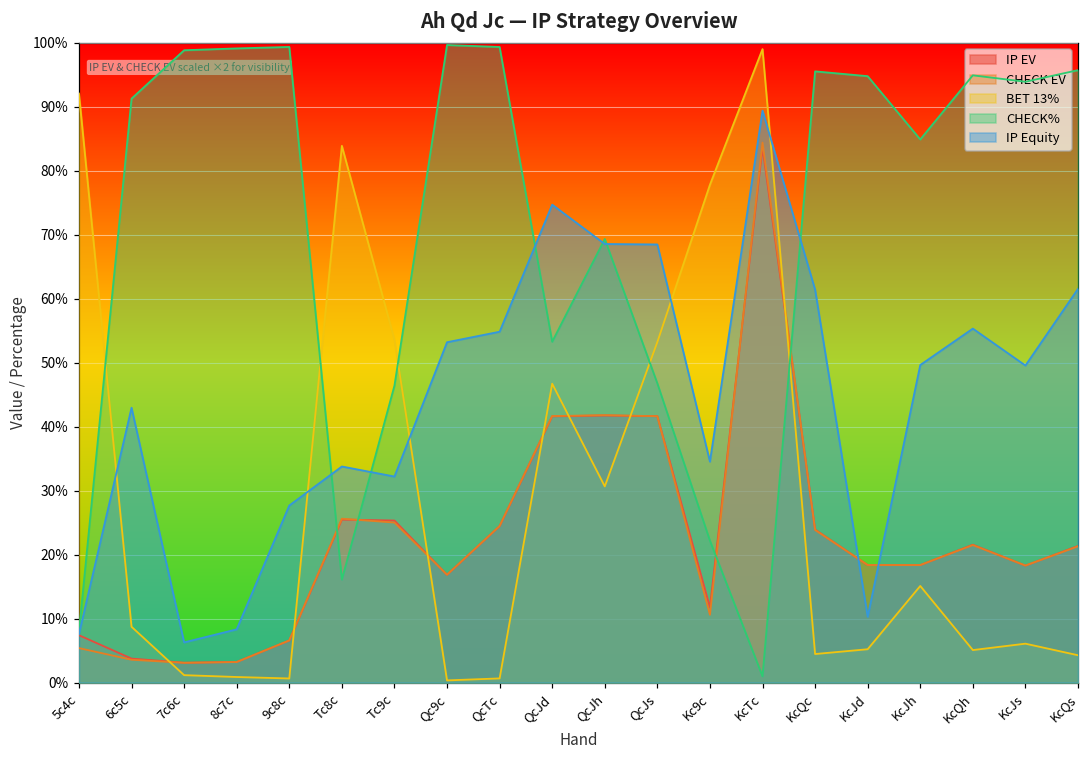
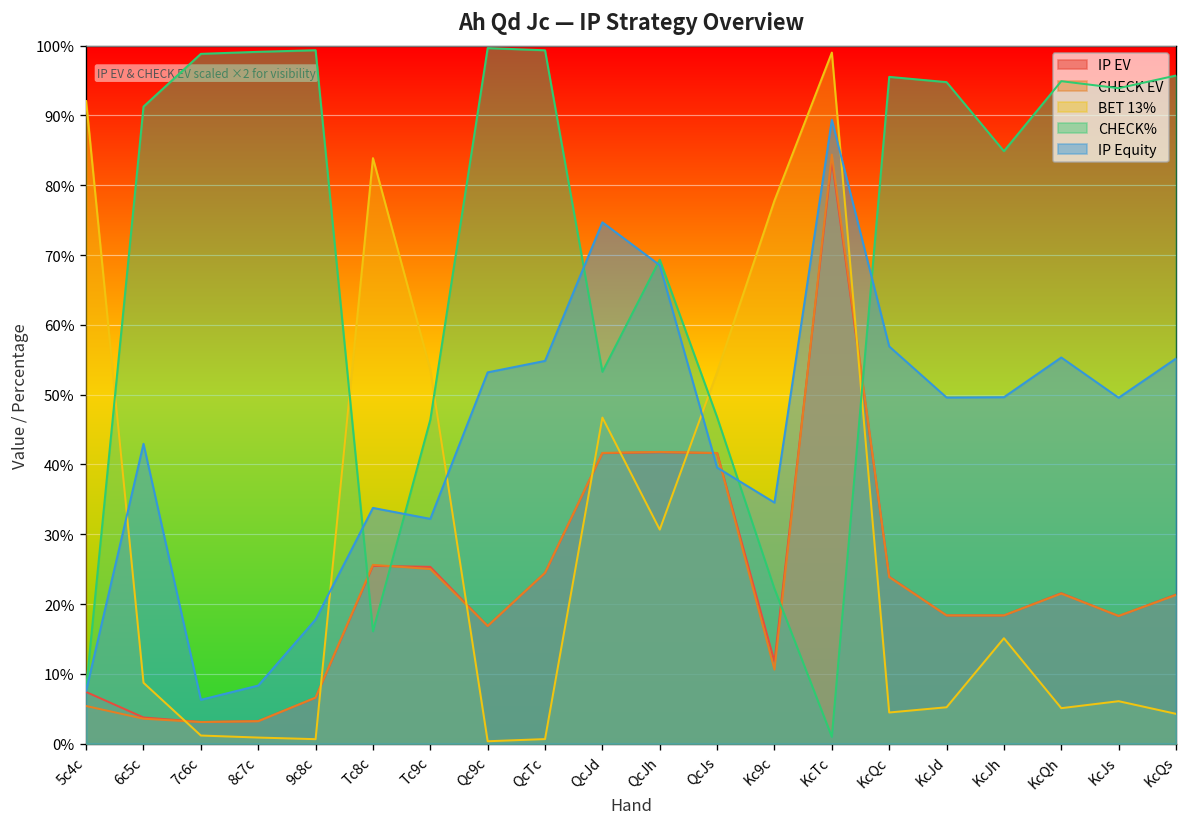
IP Equity, 9c8c: 28% -> 18%
IP Equity, QcJs: 68% -> 40%
IP Equity, KcQc: 61% -> 57%
IP Equity, KcJd: 10% -> 50%
IP Equity, KcQs: 62% -> 55%
